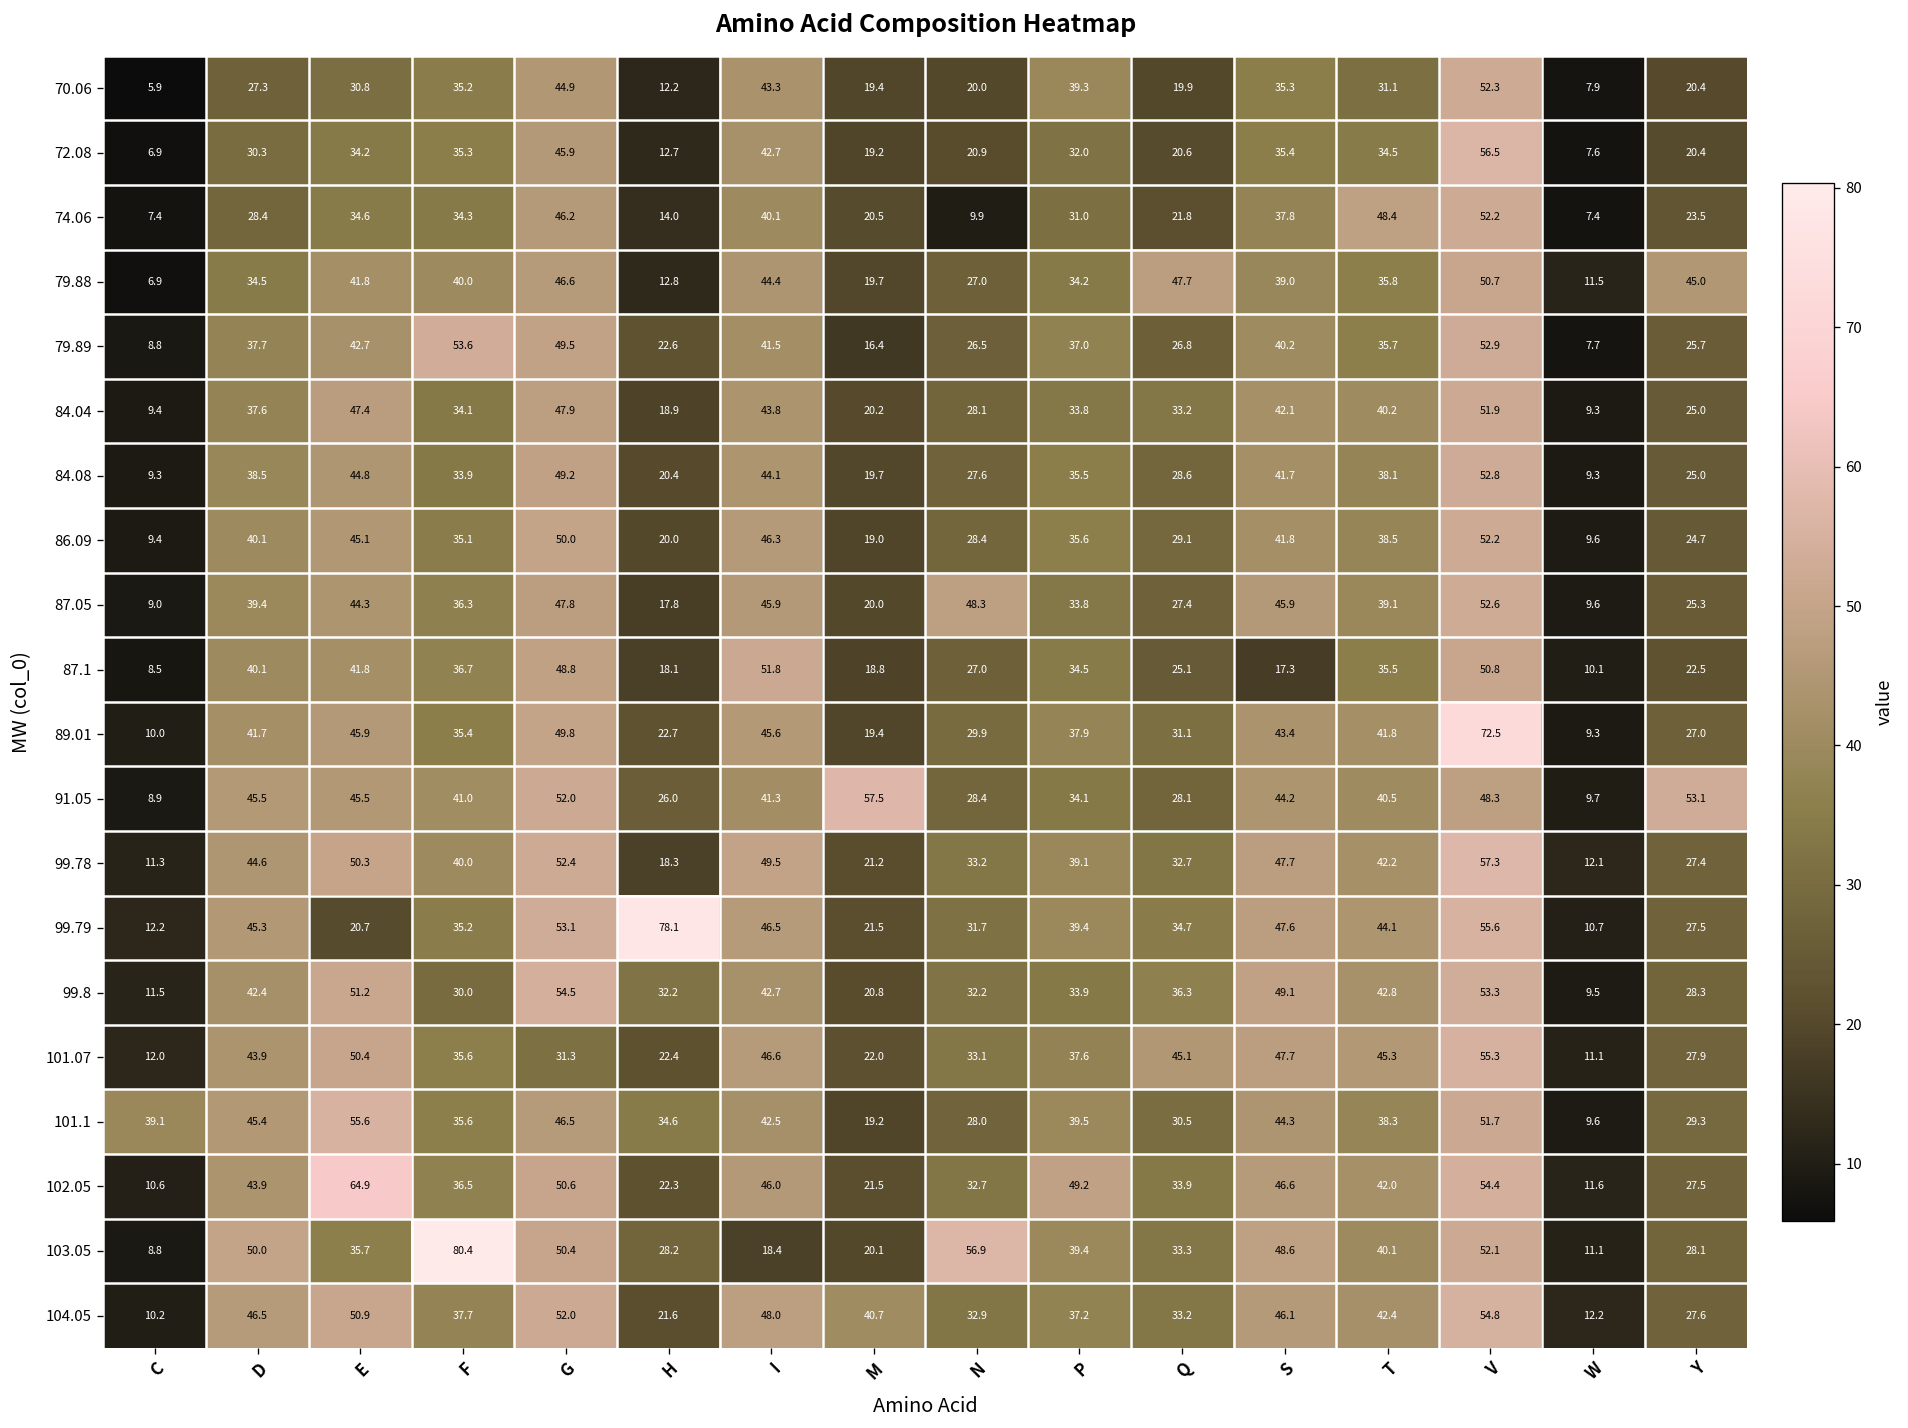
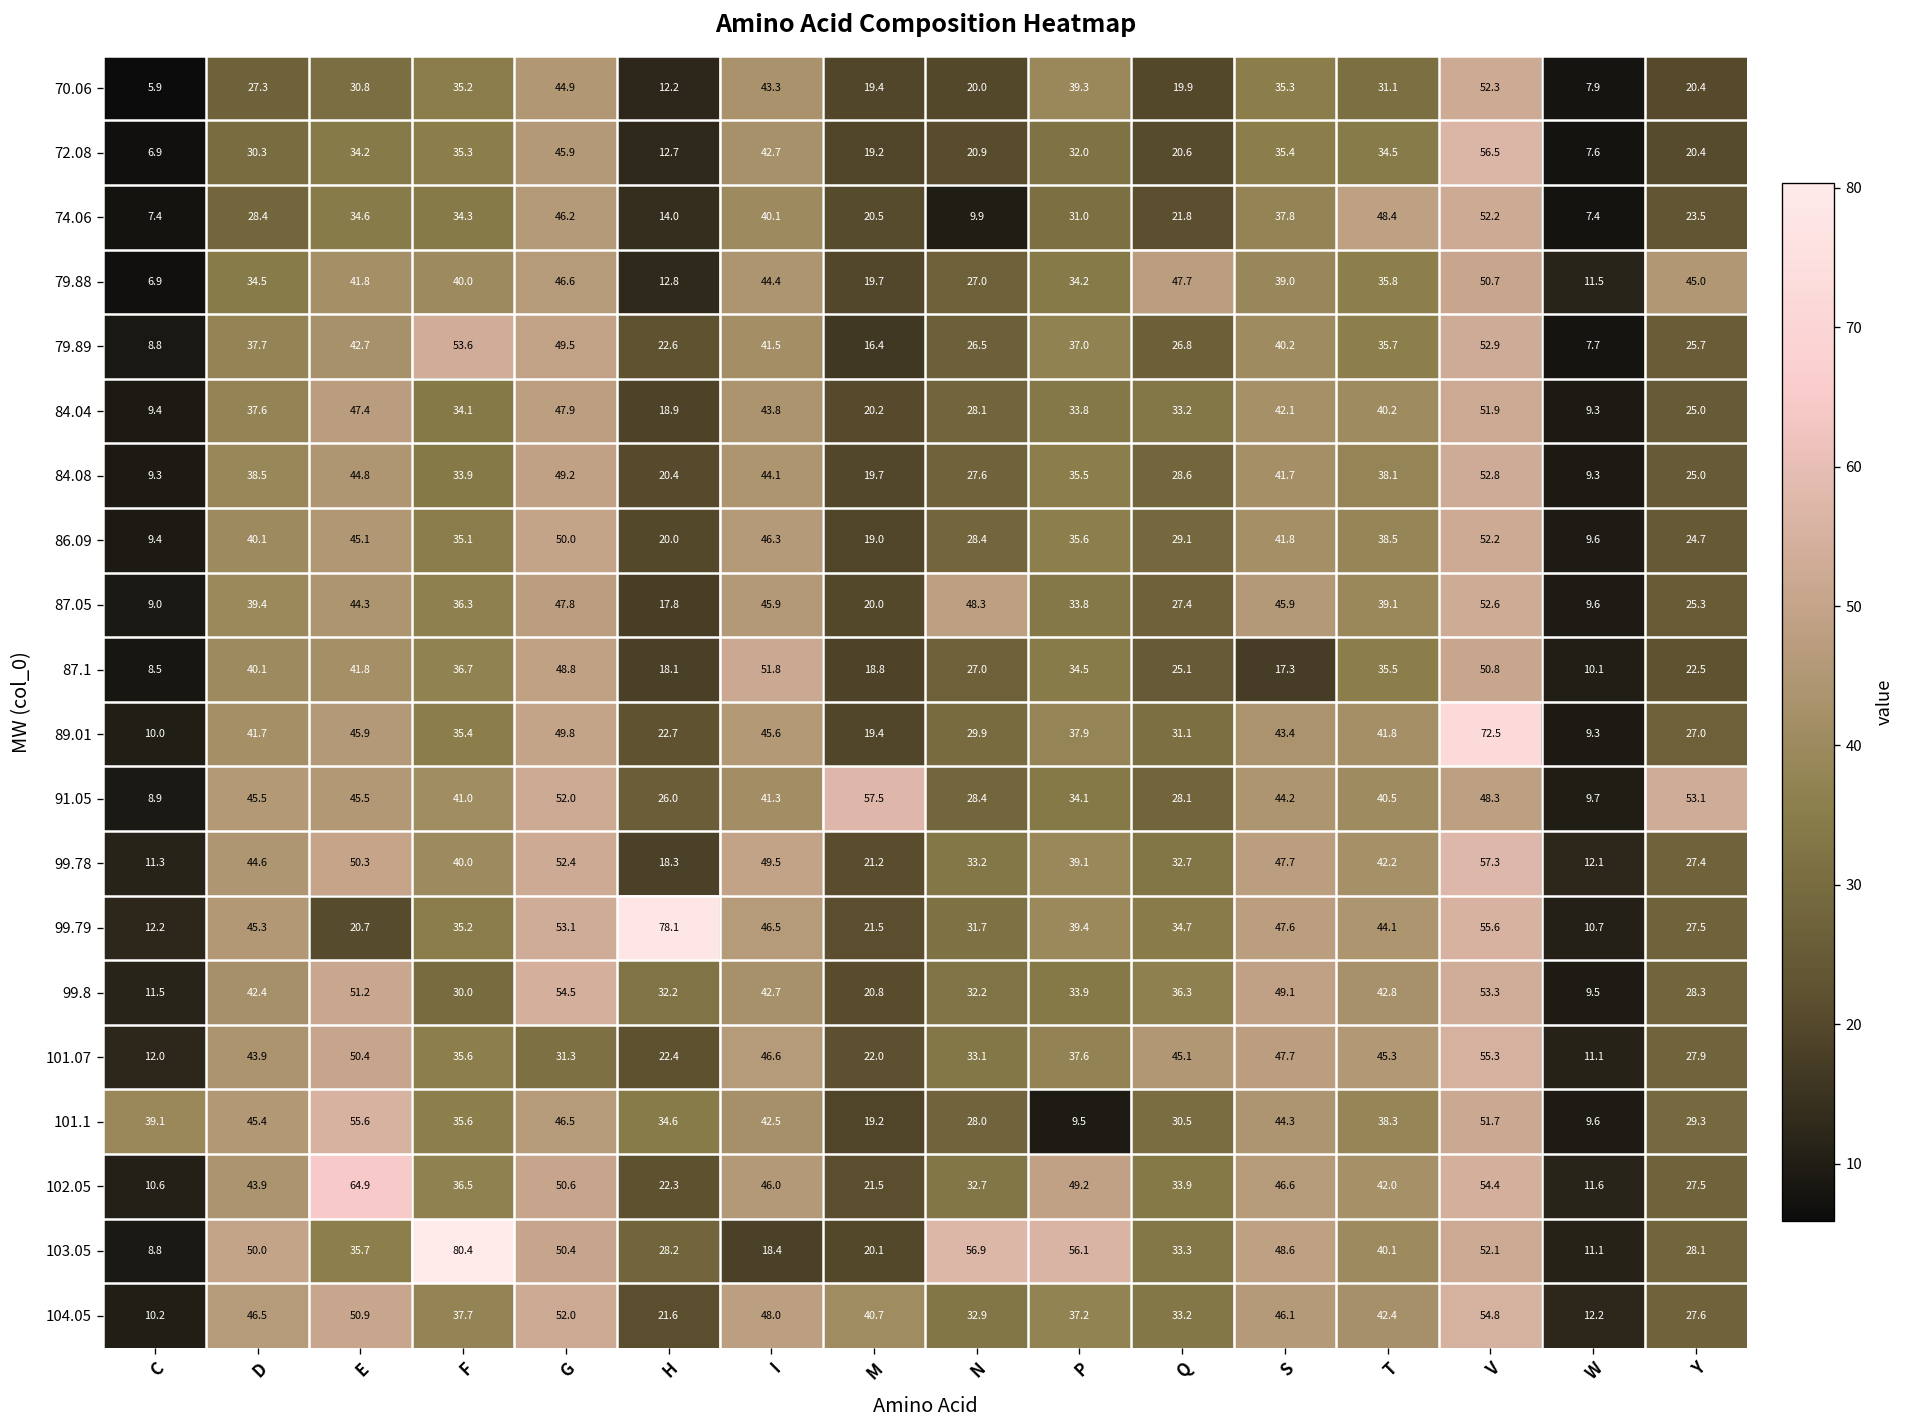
101.1, P: 39.5 -> 9.5
103.05, P: 39.4 -> 56.1
